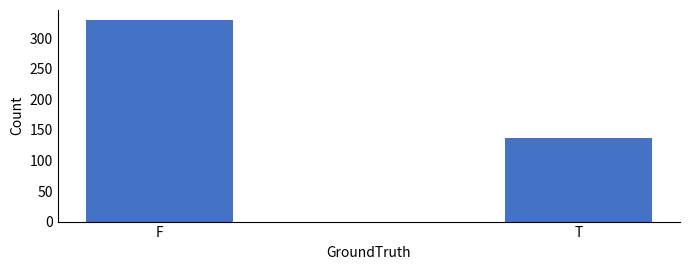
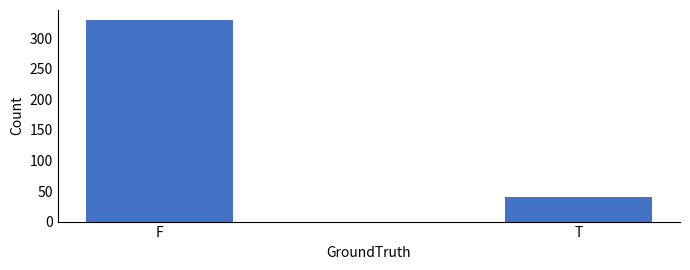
T: 140 -> 40
